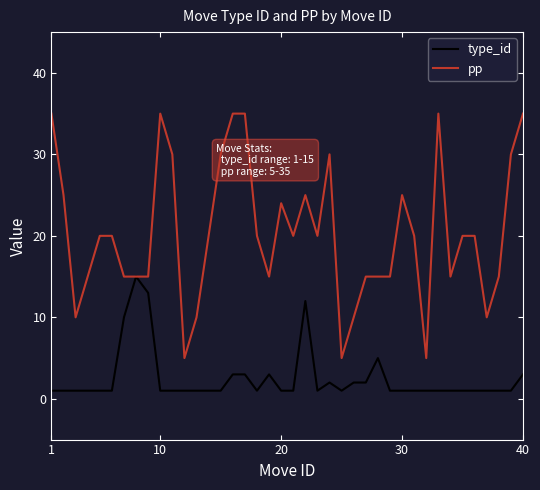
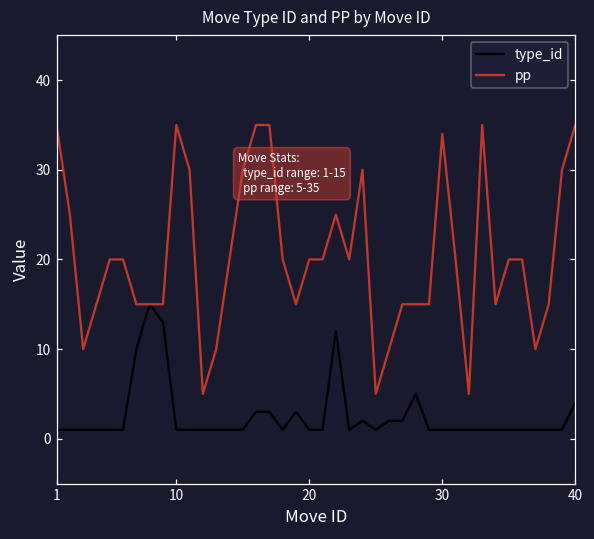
pp, 20: 24 -> 20
pp, 30: 25 -> 34
type_id, 40: 3 -> 4
